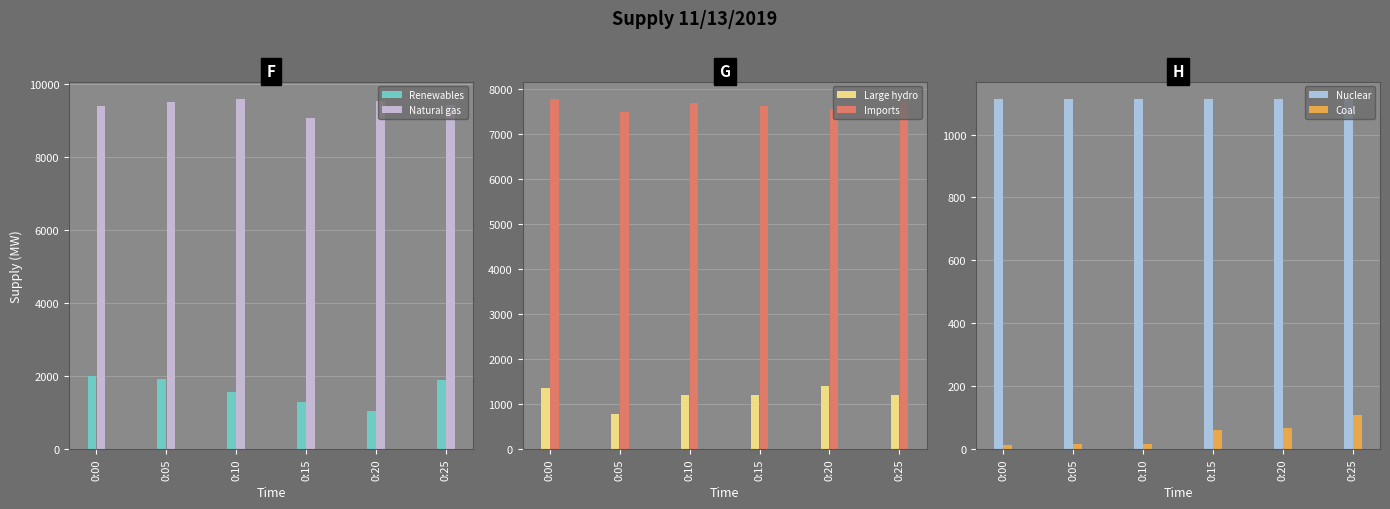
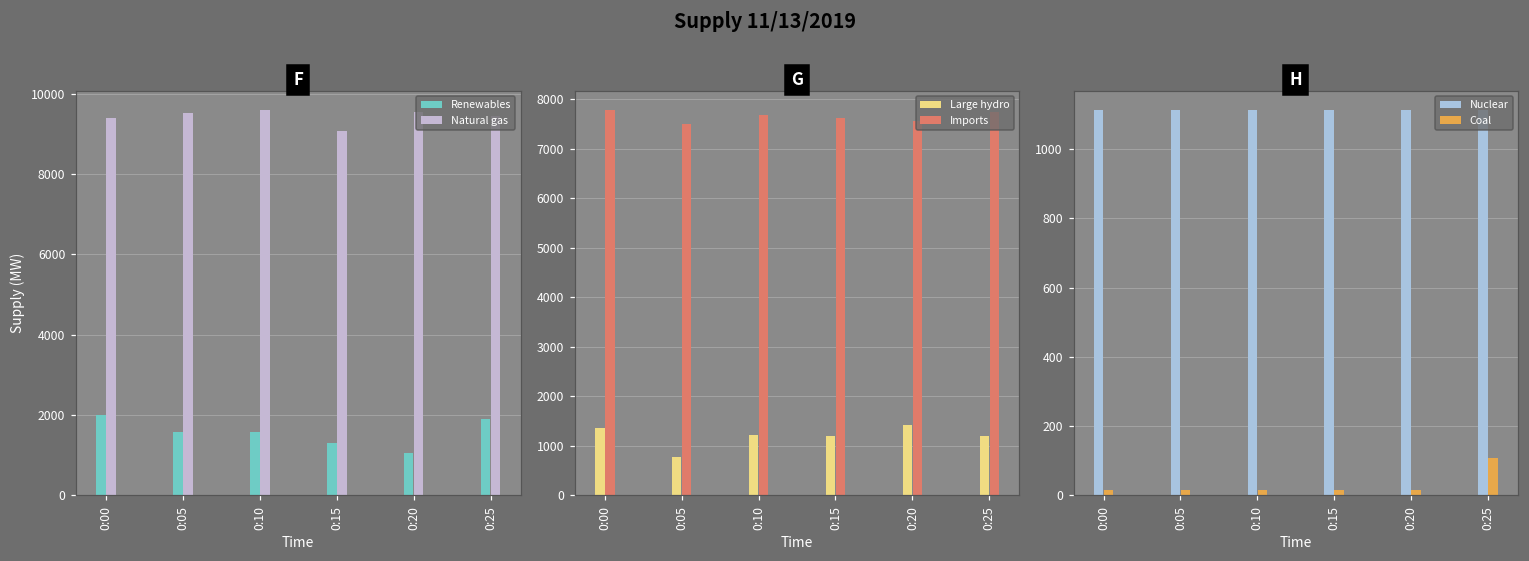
F, Renewables, 0:05: 1900 -> 1600
H, Coal, 0:15: 60 -> 20
H, Coal, 0:20: 70 -> 20
